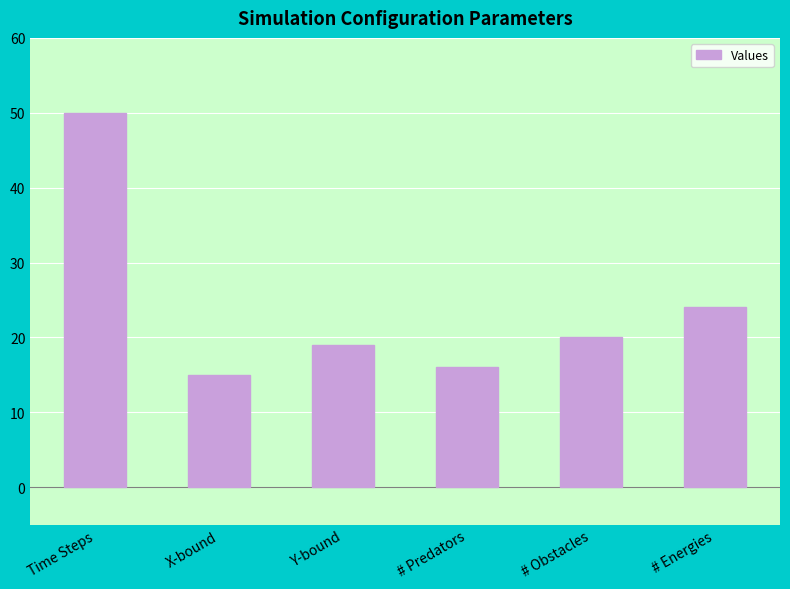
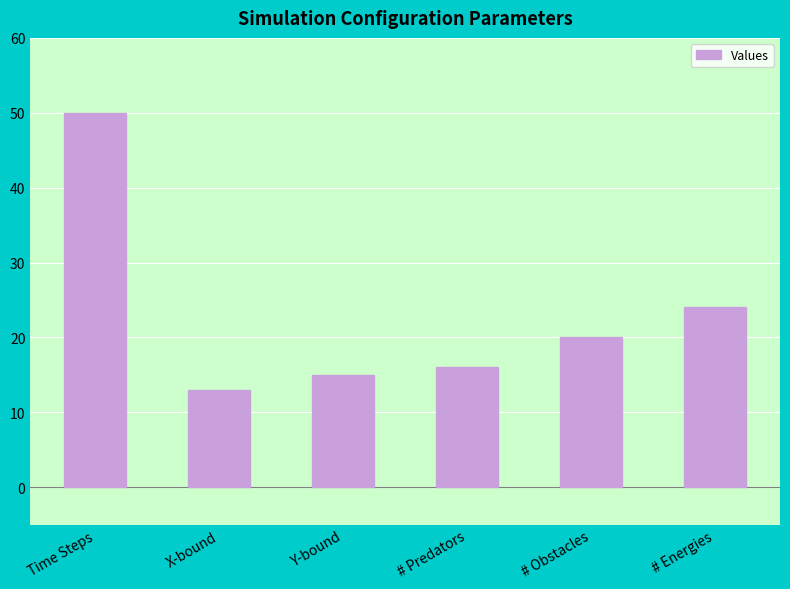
X-bound: 15 -> 13
Y-bound: 19 -> 15
